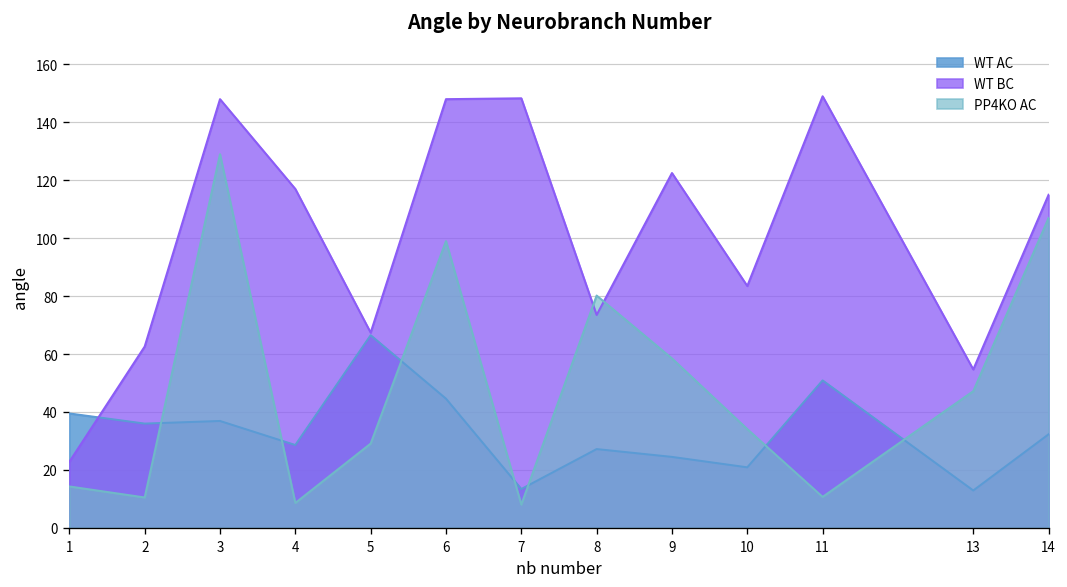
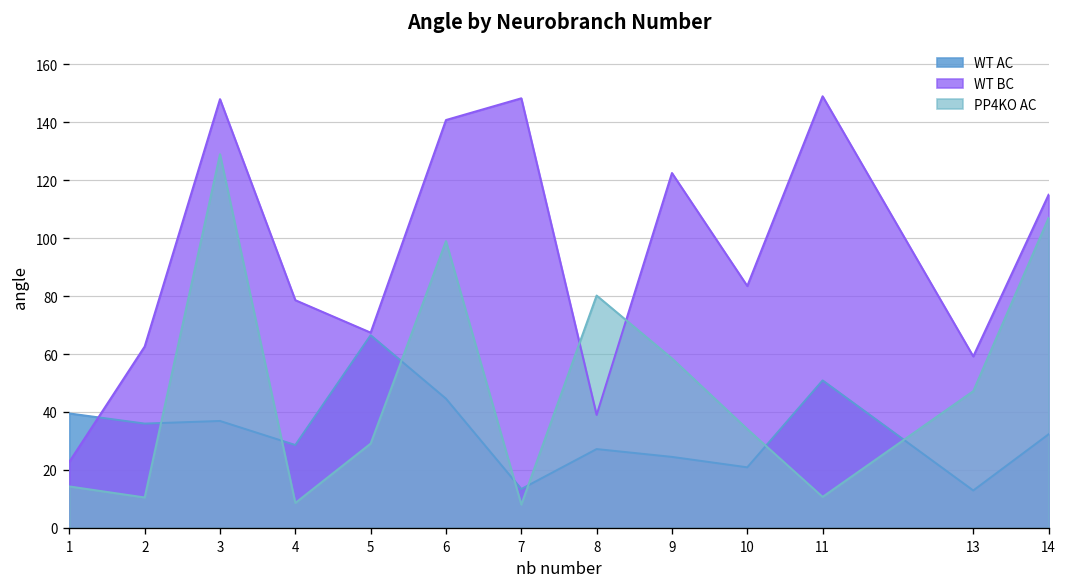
WT BC, 4: 117 -> 79
WT BC, 6: 148 -> 141
WT BC, 8: 74 -> 39
WT BC, 13: 55 -> 59
